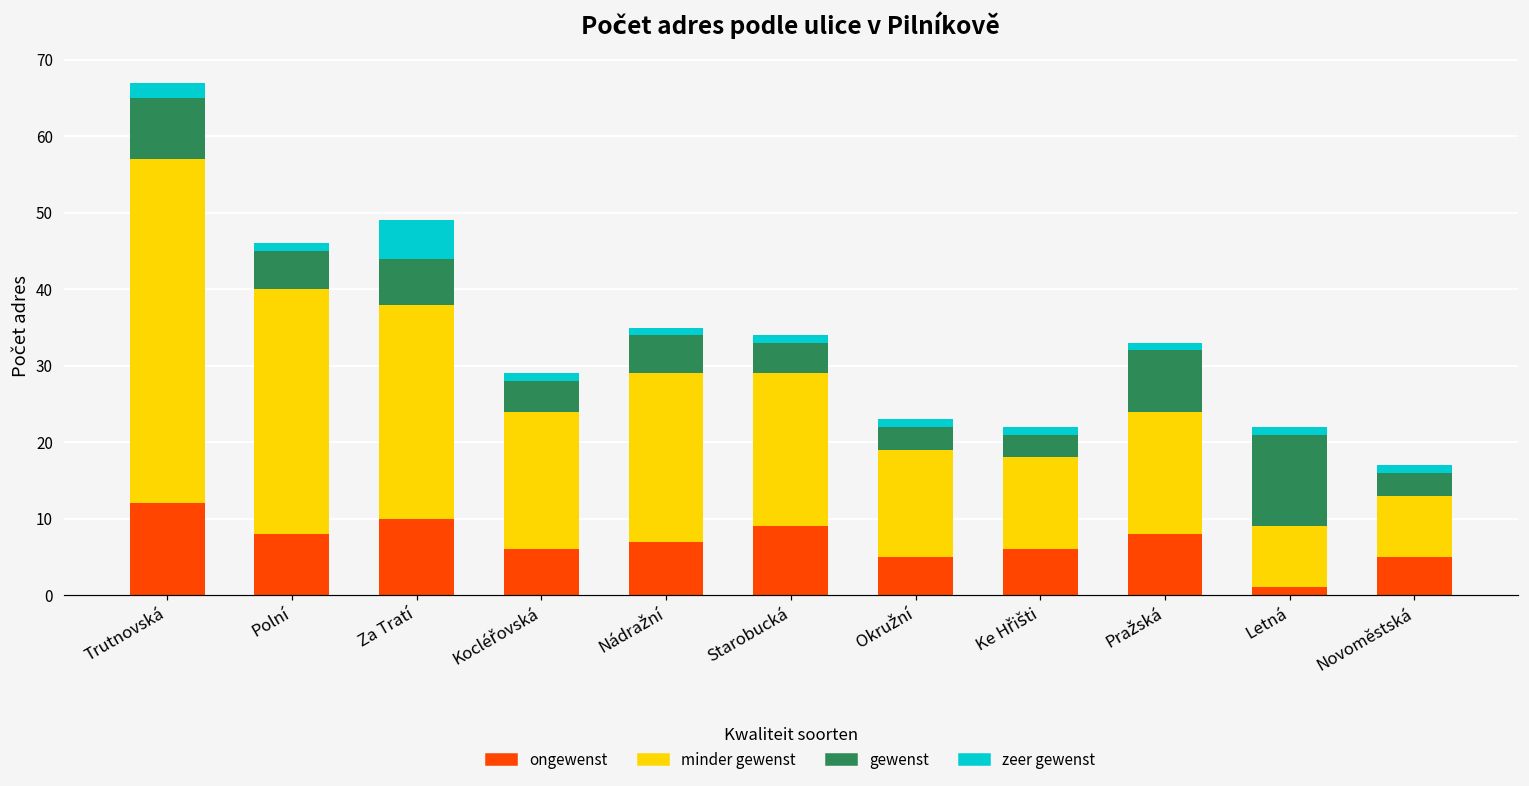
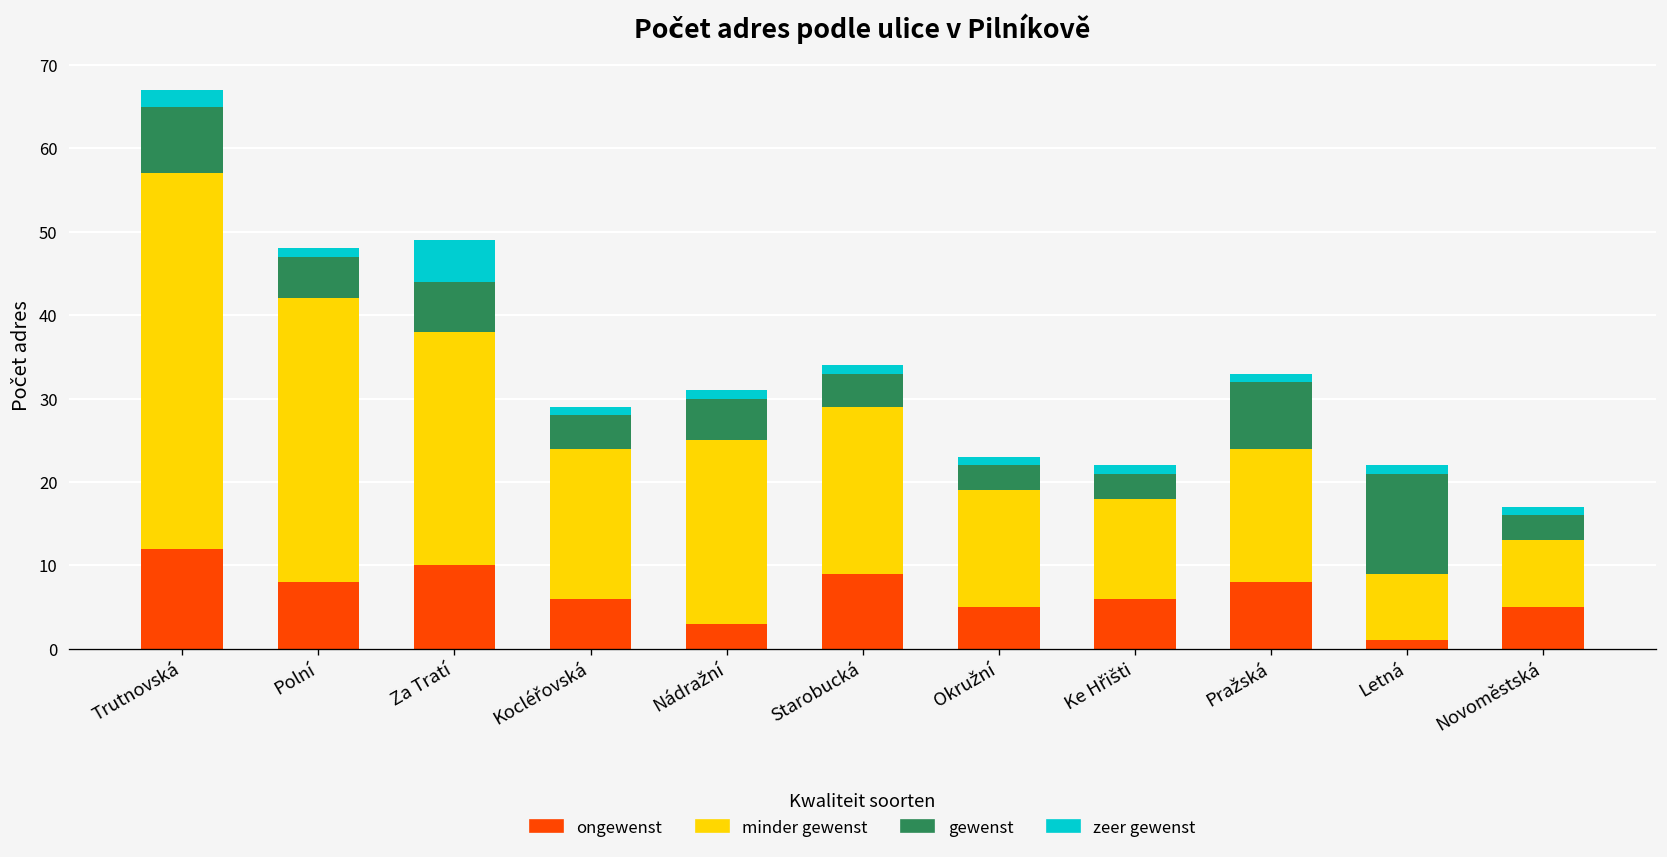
minder gewenst, Polní: 32 -> 34
ongewenst, Nádražní: 7 -> 3
